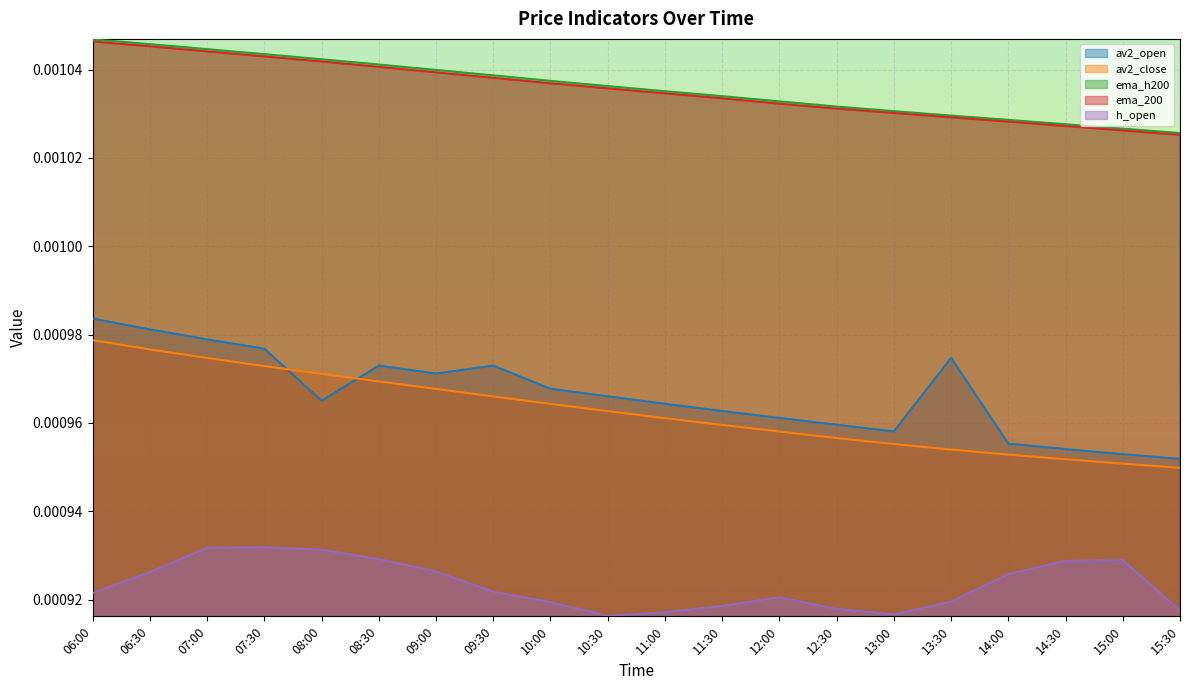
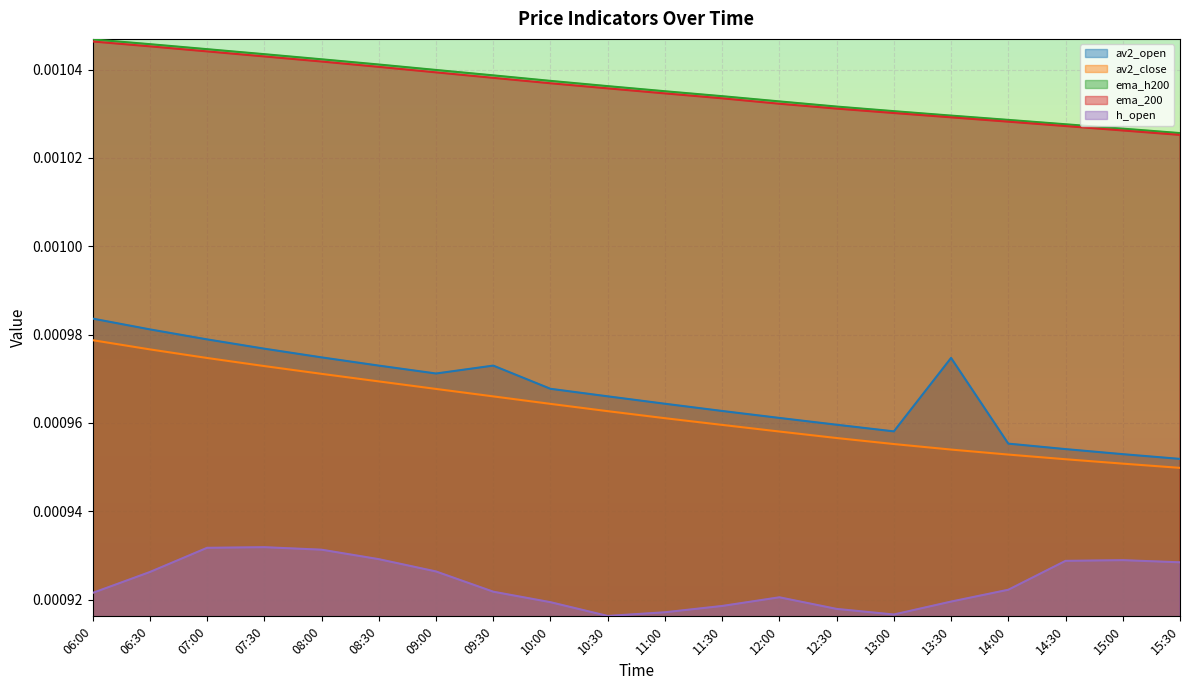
av2_open, 08:00: 0.000965 -> 0.000975
h_open, 14:00: 0.000926 -> 0.000922
h_open, 15:30: 0.000918 -> 0.000928
